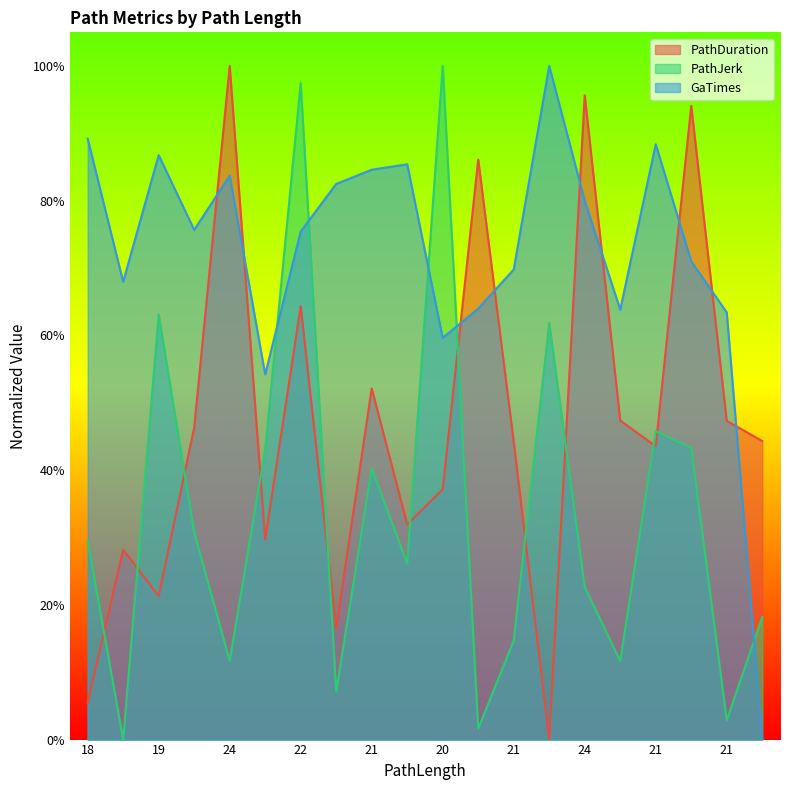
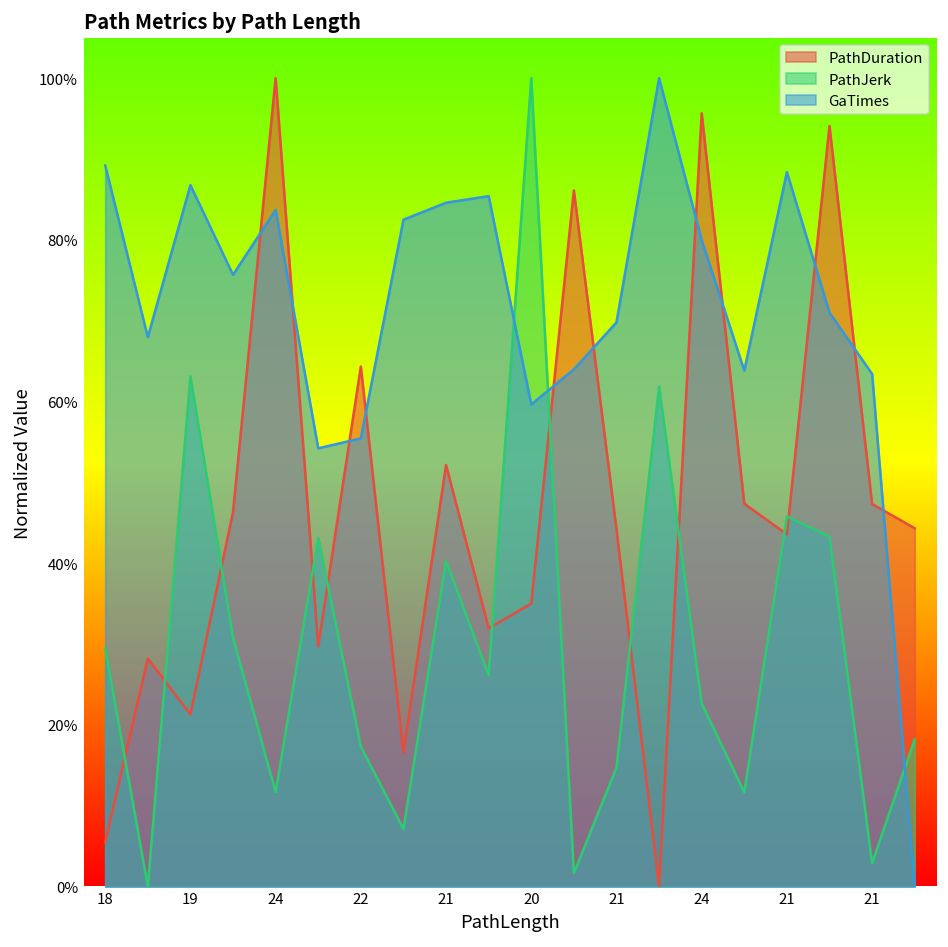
PathJerk, 22: 97% -> 17%
GaTimes, 22: 75% -> 55%
PathDuration, 20: 37% -> 35%
